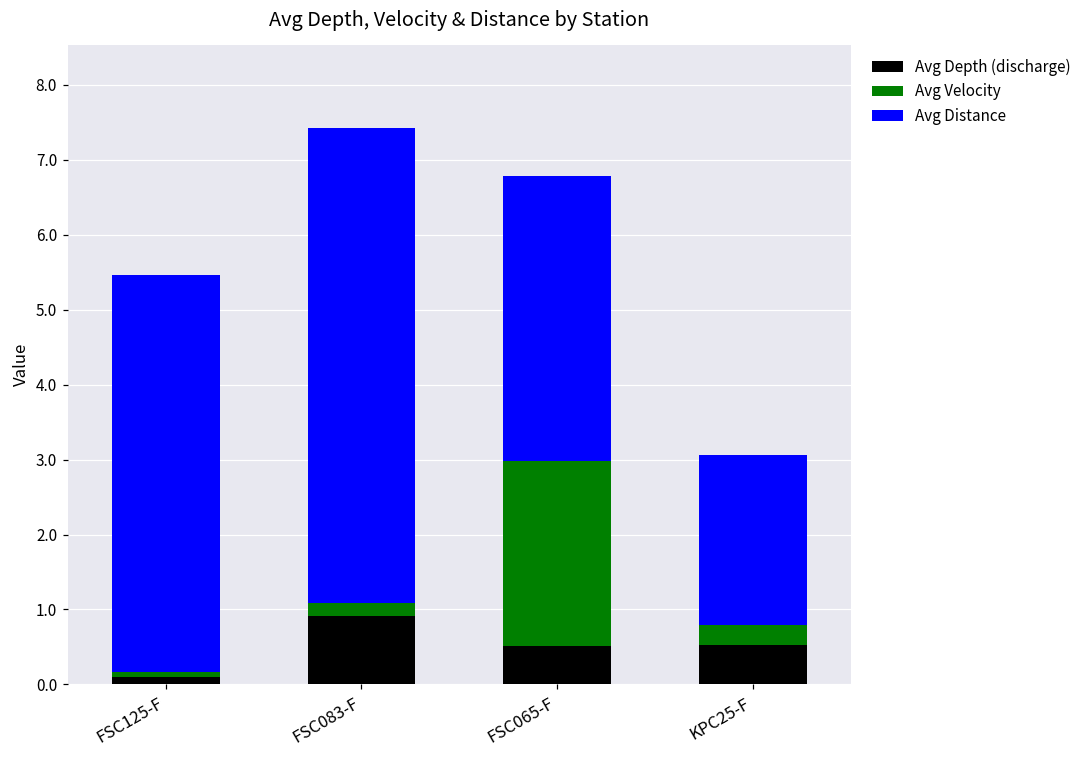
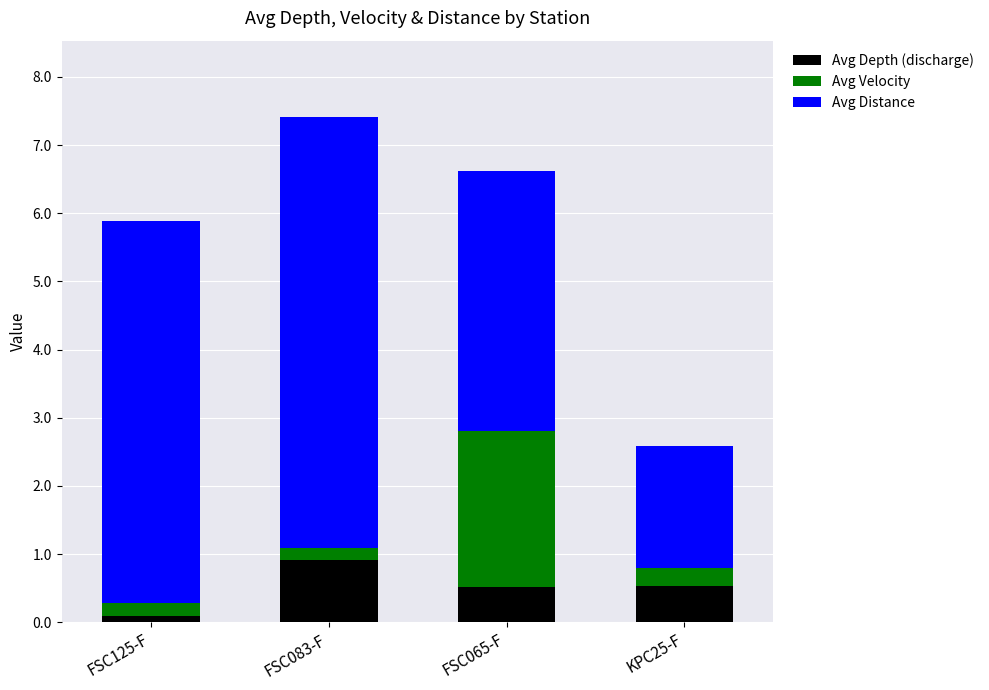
Avg Velocity, FSC125-F: 0.1 -> 0.2
Avg Distance, FSC125-F: 5.3 -> 5.6
Avg Velocity, FSC065-F: 2.5 -> 2.3
Avg Distance, KPC25-F: 2.3 -> 1.8
